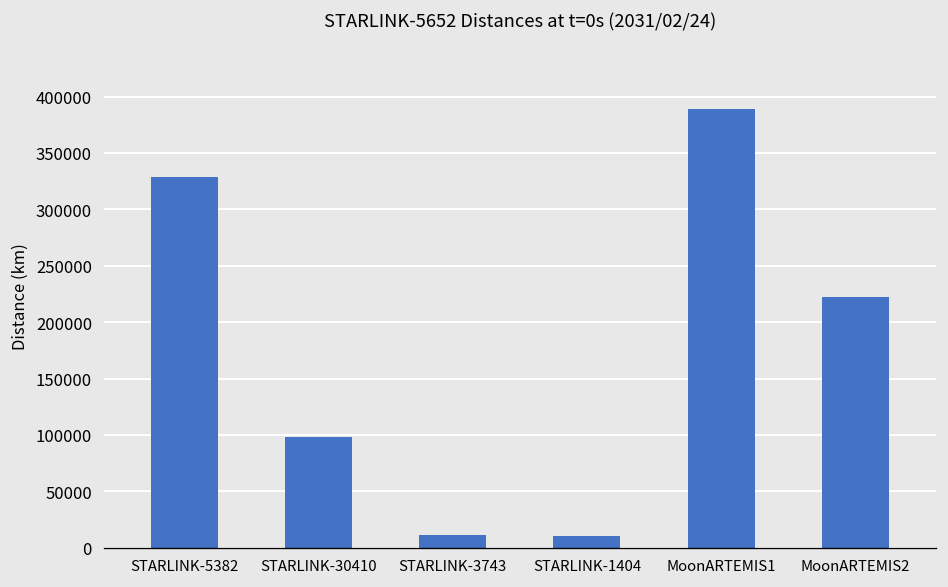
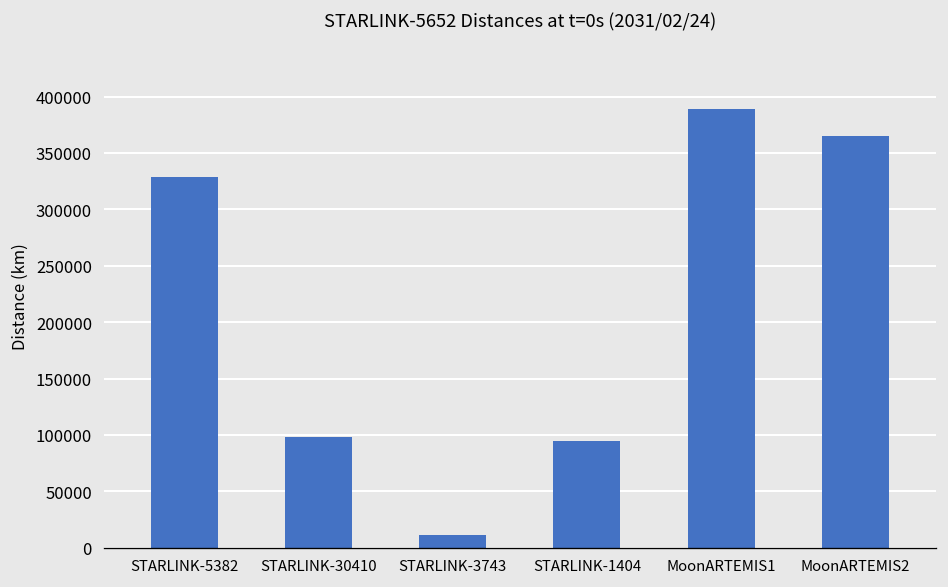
STARLINK-1404: 10000 -> 90000
MoonARTEMIS2: 220000 -> 370000
